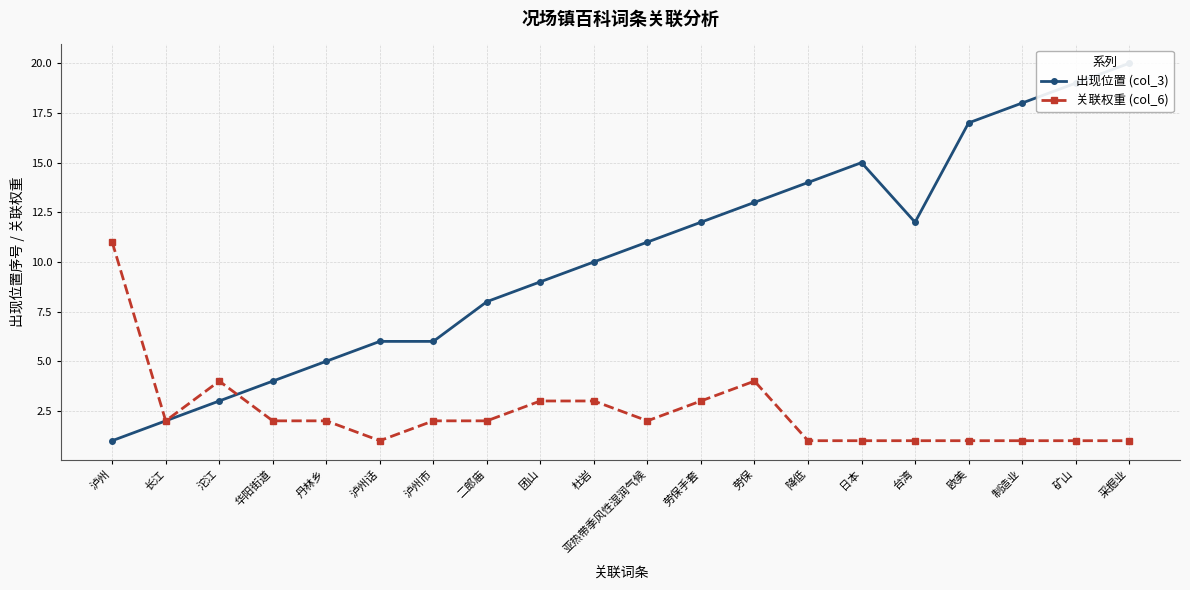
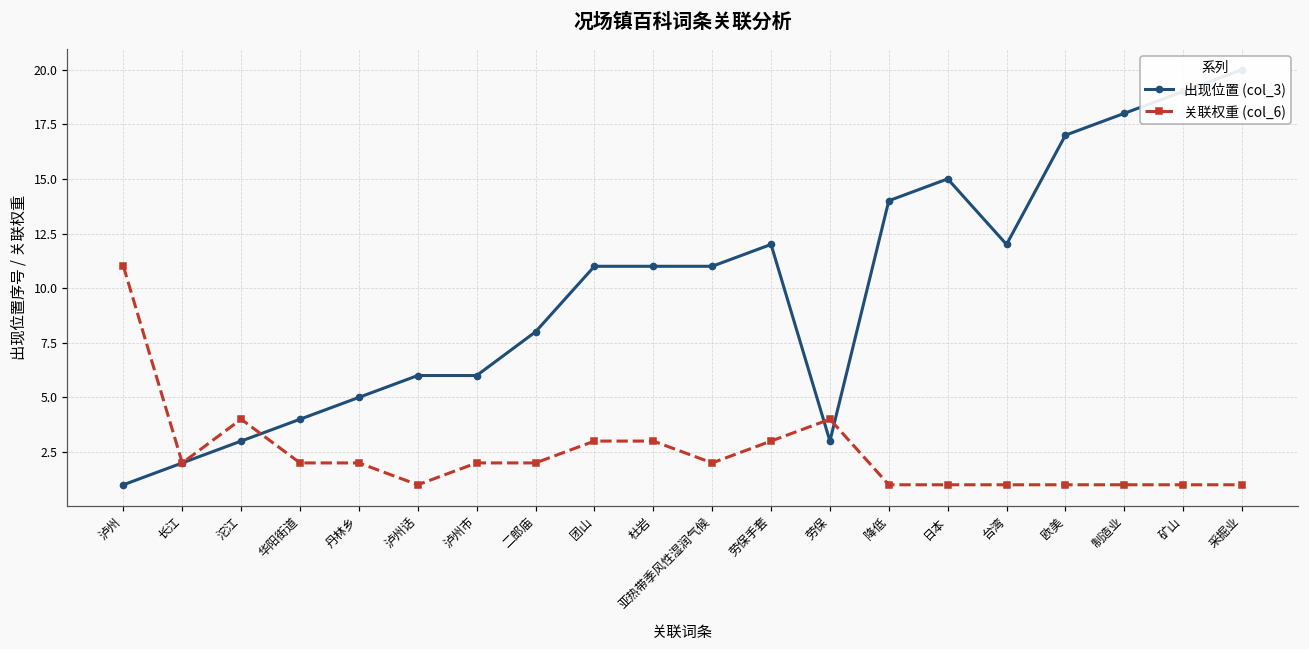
出现位置 (col_3), 团山: 9 -> 11
出现位置 (col_3), 杜岩: 10 -> 11
出现位置 (col_3), 劳保: 13 -> 3
